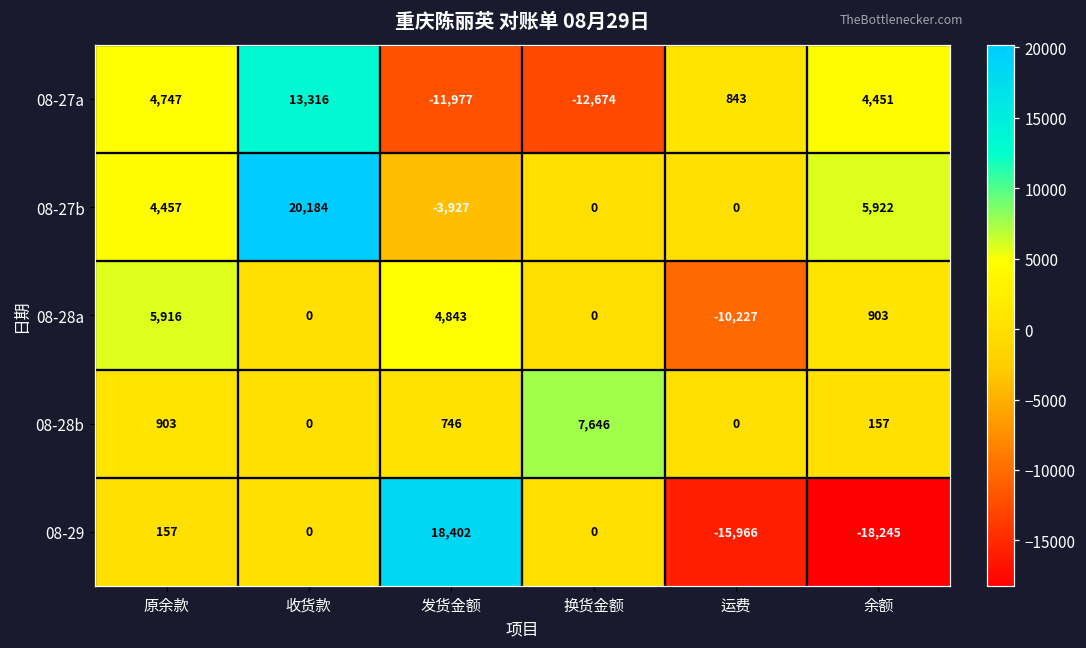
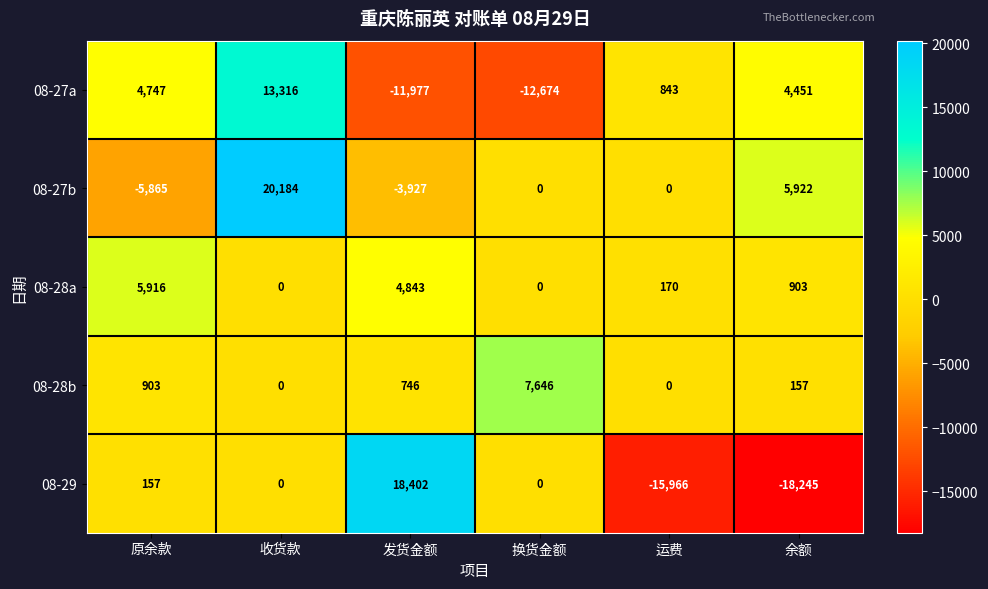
08-27b, 原余款: 4,457 -> -5,865
08-28a, 运费: -10,227 -> 170
